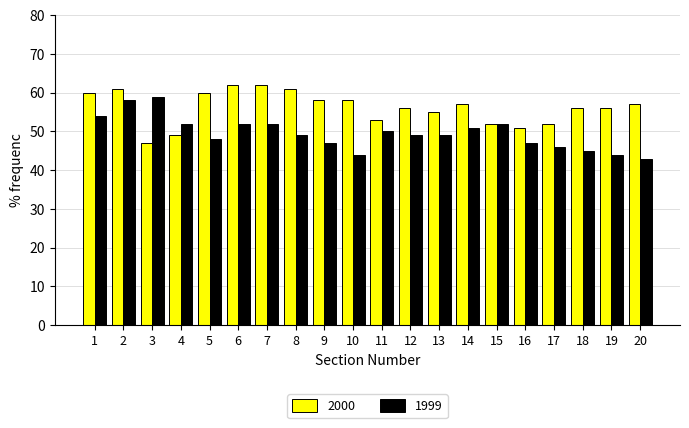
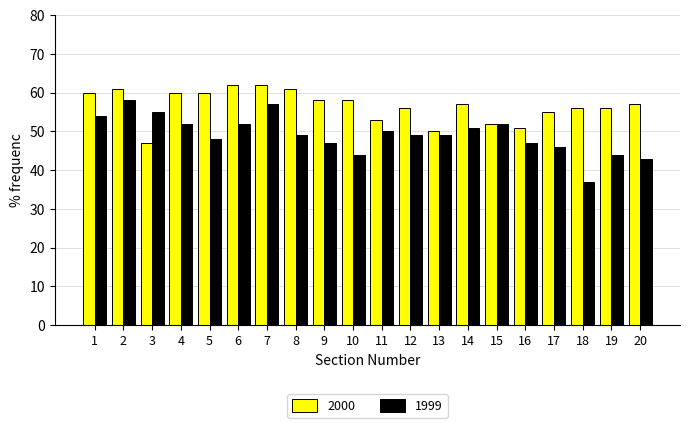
1999, 3: 59 -> 55
2000, 4: 49 -> 60
1999, 7: 52 -> 57
2000, 13: 55 -> 50
2000, 17: 52 -> 55
1999, 18: 45 -> 37
